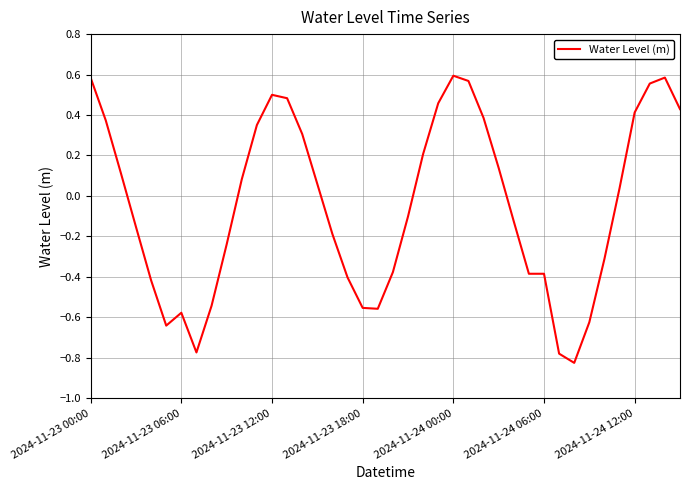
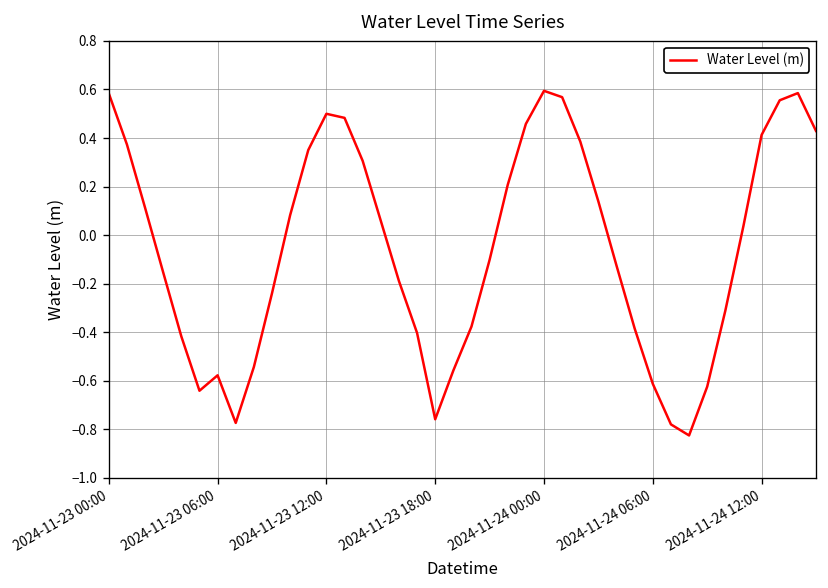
2024-11-23 18:00: -0.55 -> -0.76
2024-11-24 06:00: -0.38 -> -0.61
